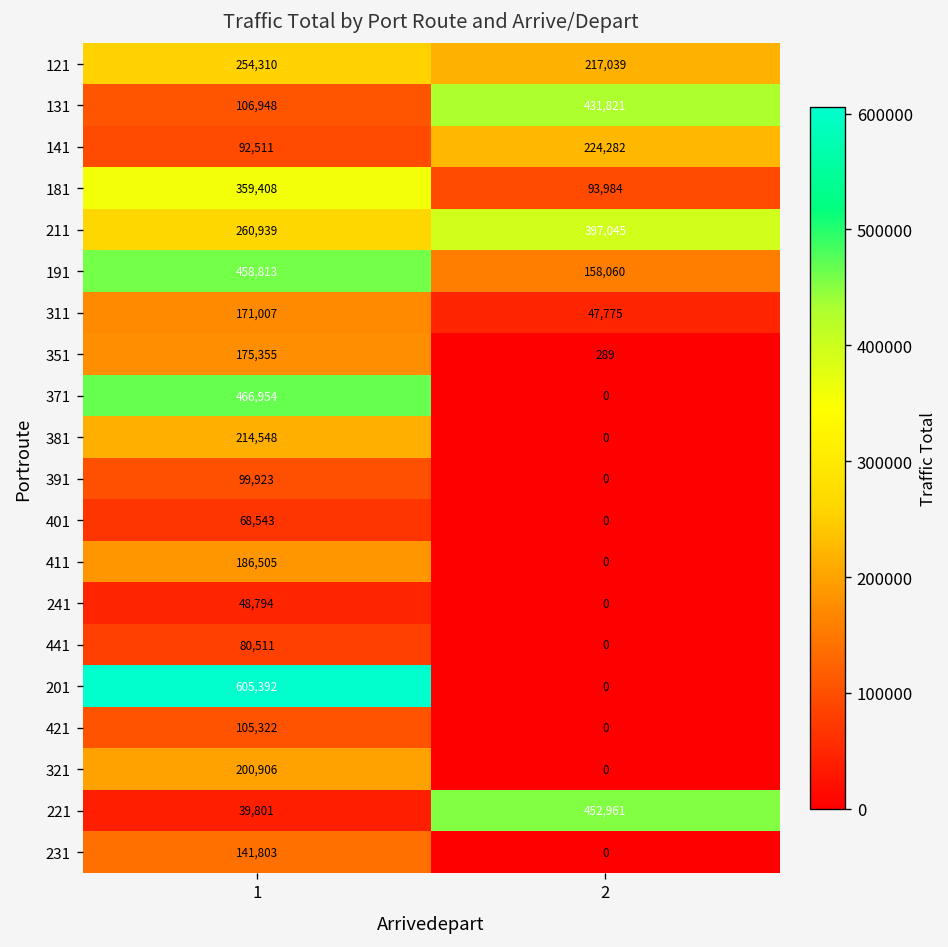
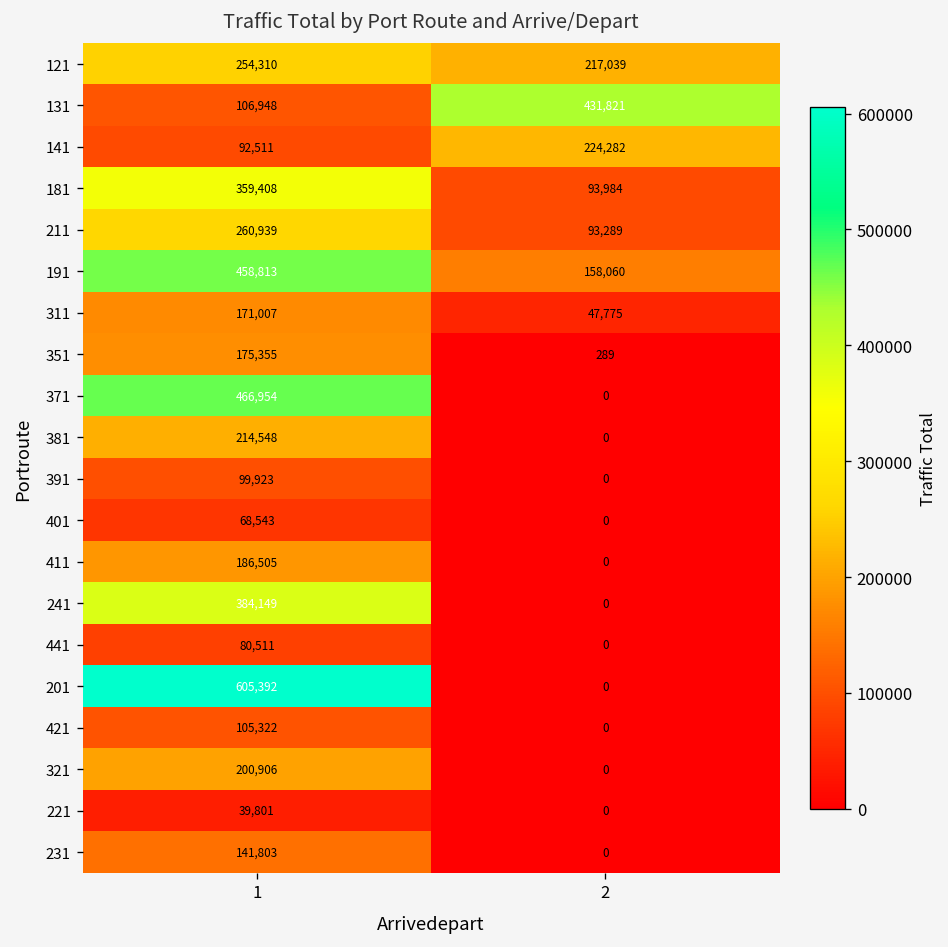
211, 2: 397,045 -> 93,289
241, 1: 48,794 -> 384,149
221, 2: 452,961 -> 0
